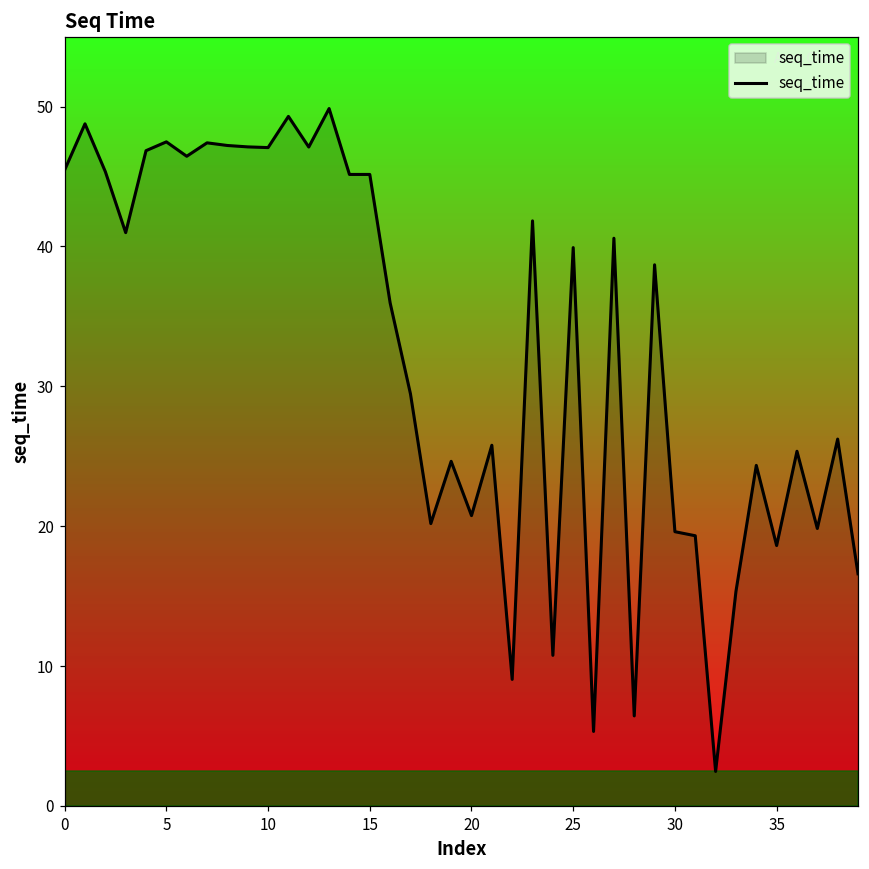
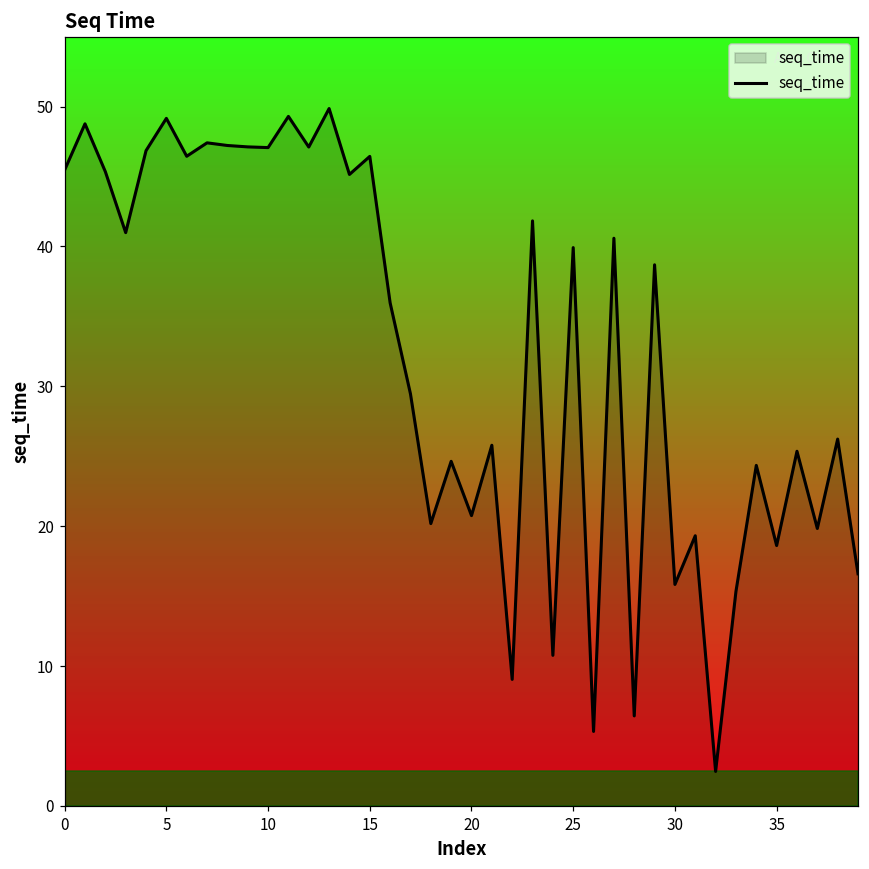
5: 47.5 -> 49.2
15: 45.2 -> 46.4
30: 19.6 -> 15.8
